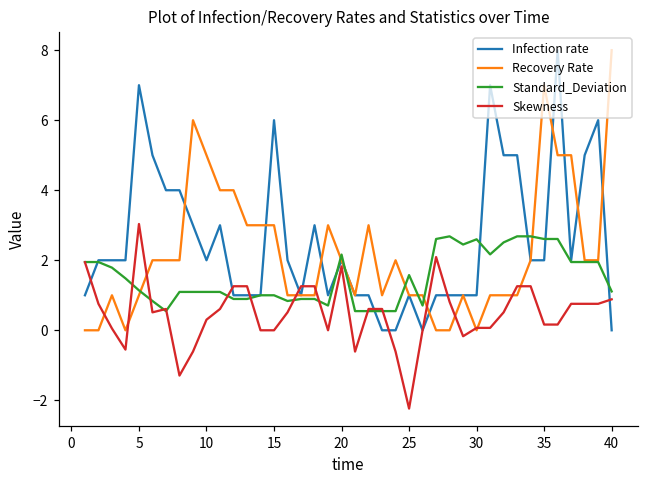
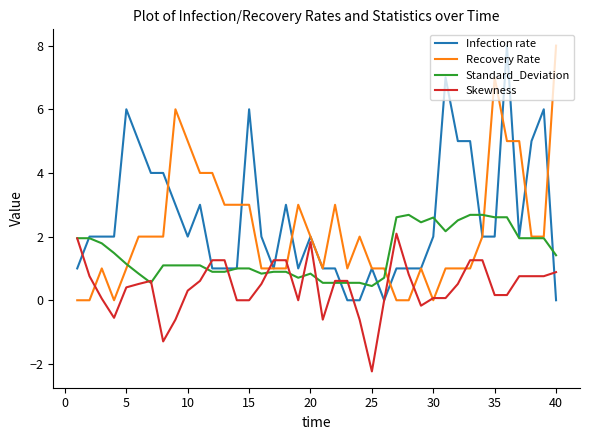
Infection rate, 5: 7 -> 6
Skewness, 5: 3.0 -> 0.4
Standard_Deviation, 20: 2.2 -> 0.8
Standard_Deviation, 25: 1.6 -> 0.4
Infection rate, 30: 1 -> 2
Standard_Deviation, 40: 1.1 -> 1.4
